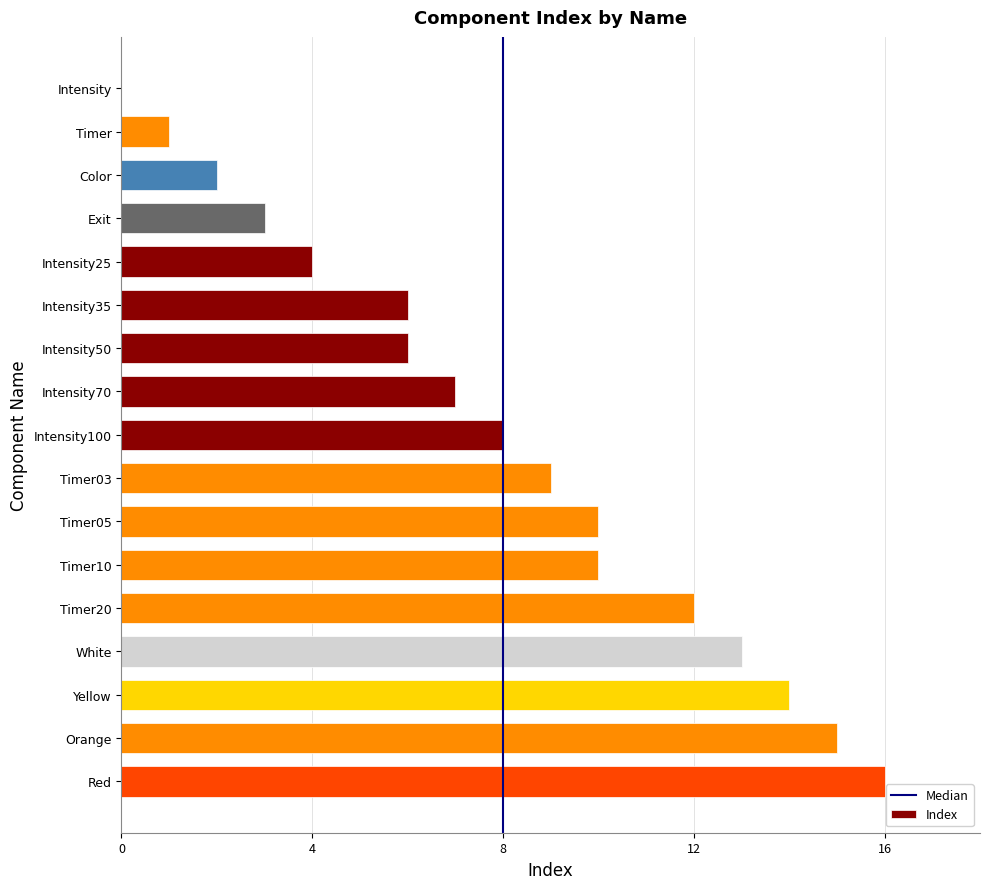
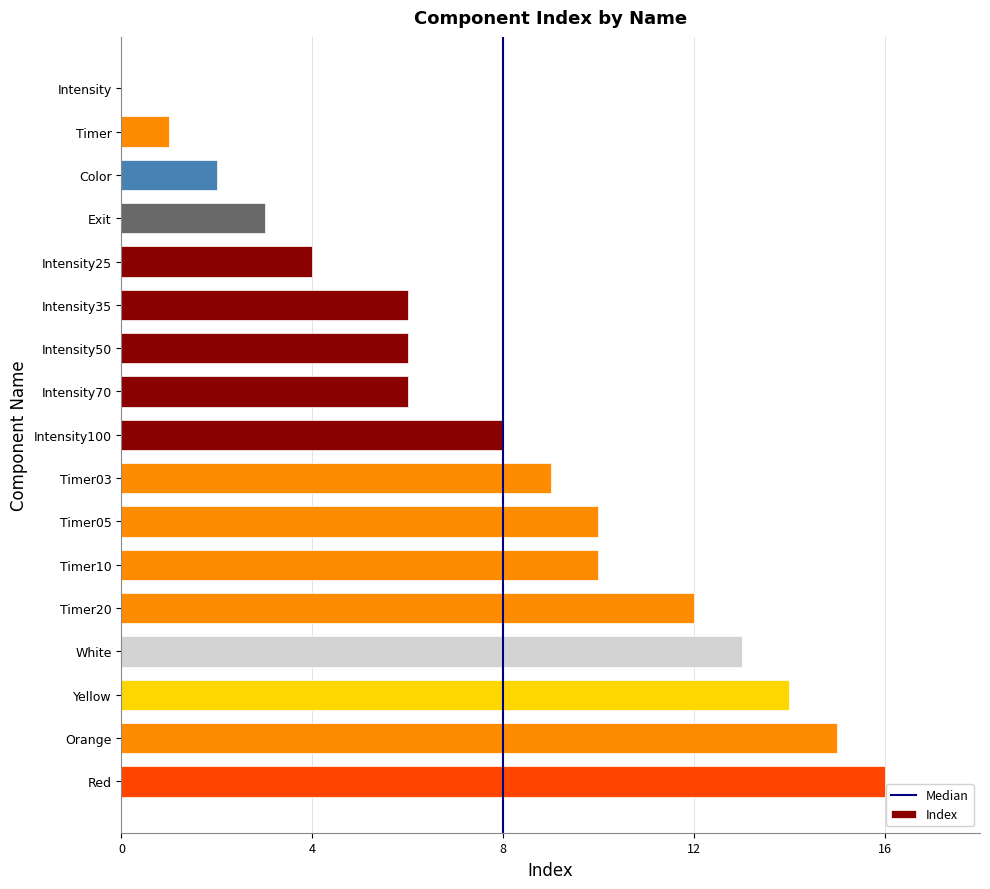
Intensity70: 7 -> 6
